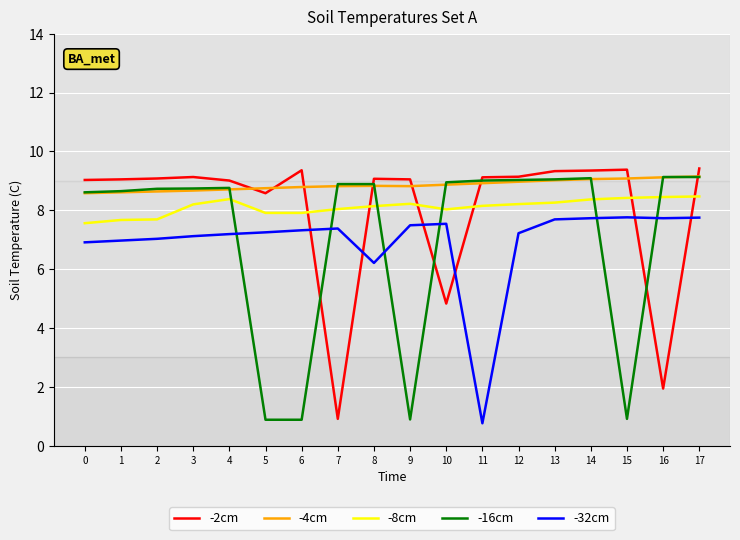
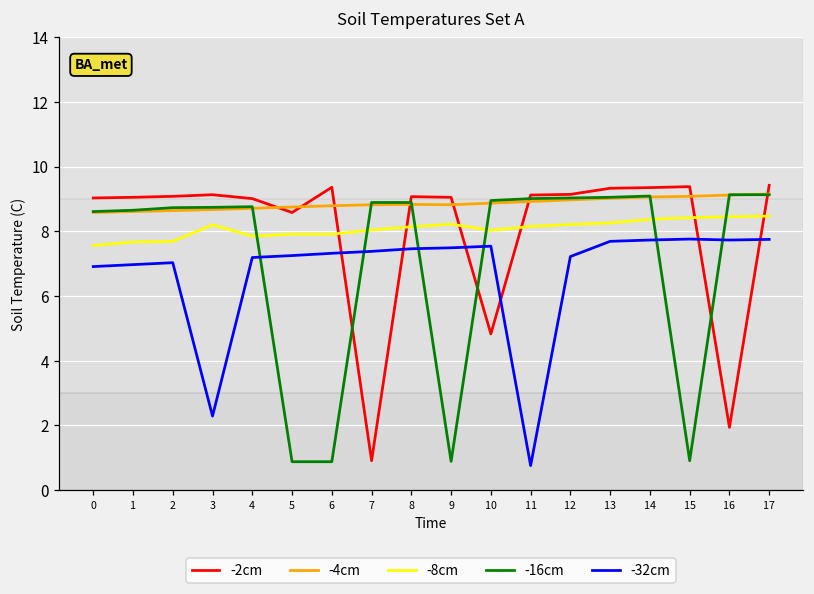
-32cm, 3: 7.1 -> 2.3
-8cm, 4: 8.4 -> 7.9
-32cm, 8: 6.2 -> 7.5
